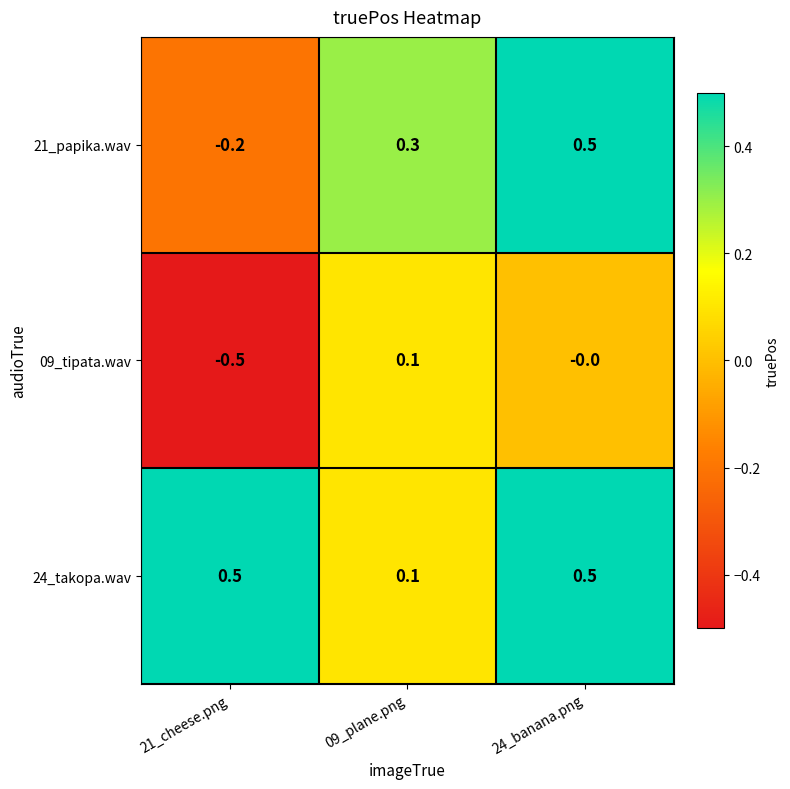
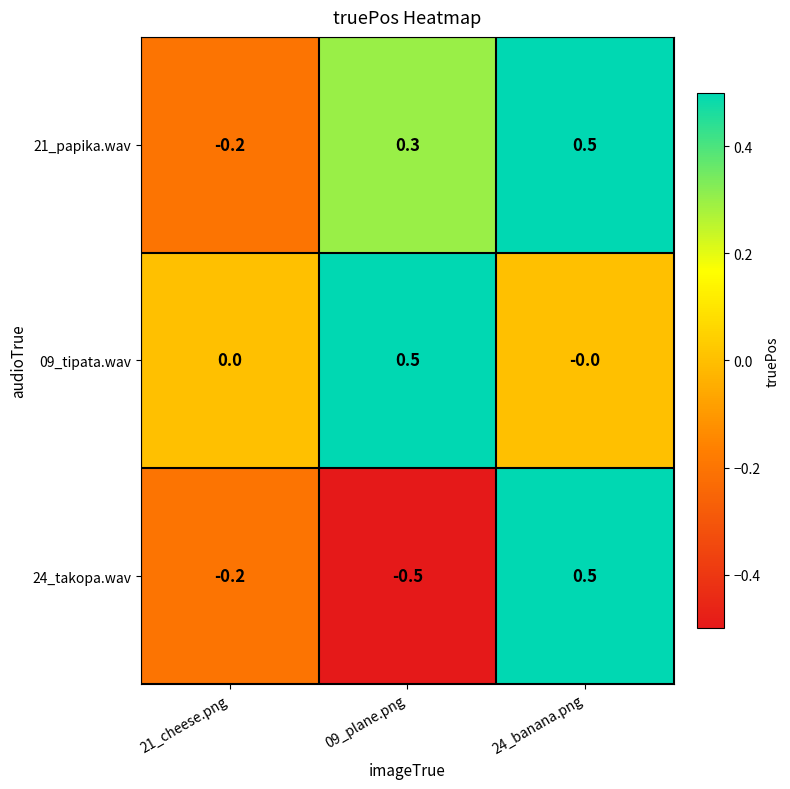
09_tipata.wav, 21_cheese.png: -0.5 -> 0.0
09_tipata.wav, 09_plane.png: 0.1 -> 0.5
24_takopa.wav, 21_cheese.png: 0.5 -> -0.2
24_takopa.wav, 09_plane.png: 0.1 -> -0.5
